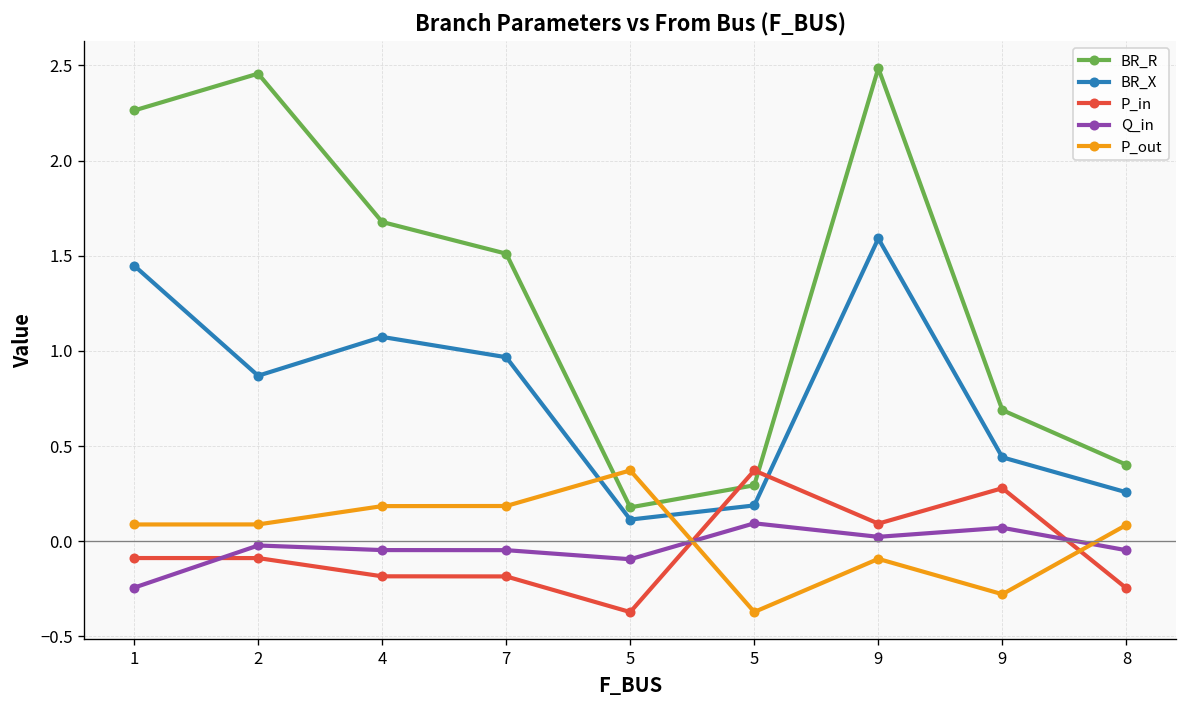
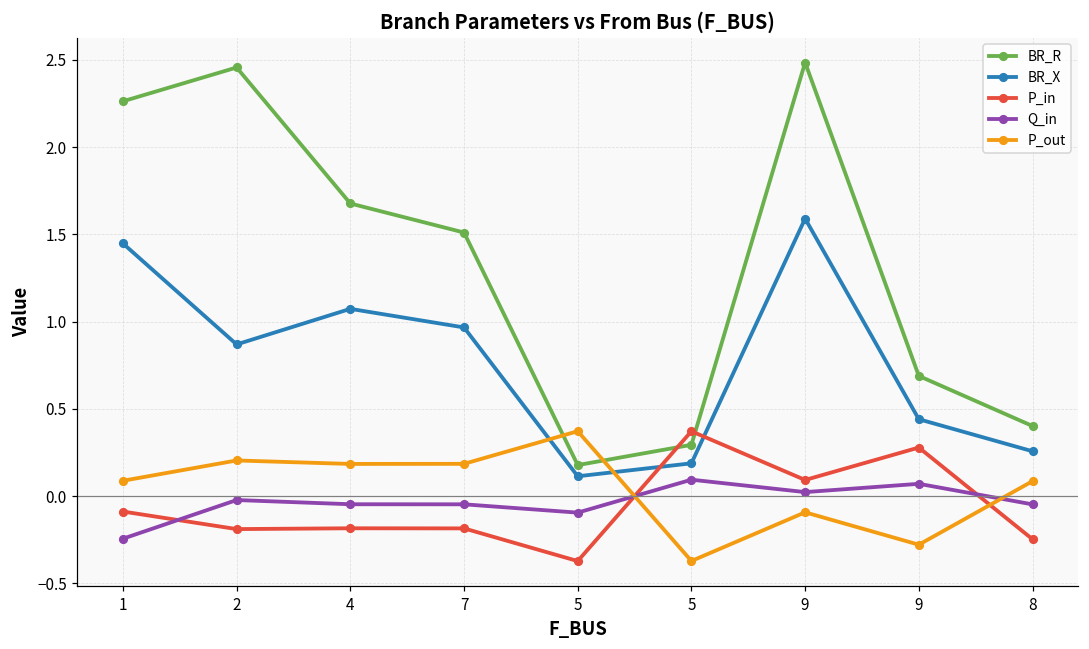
P_in, 2: -0.09 -> -0.19
P_out, 2: 0.09 -> 0.20
